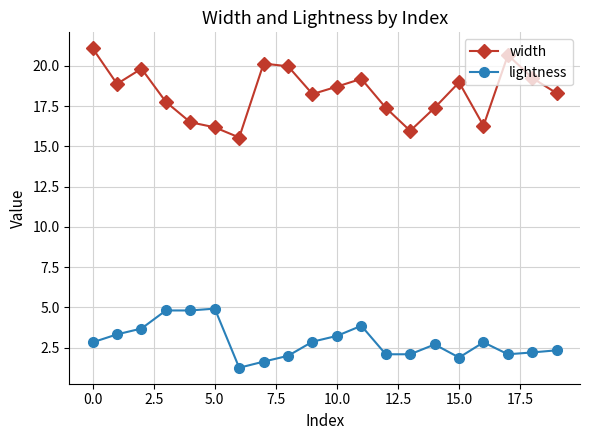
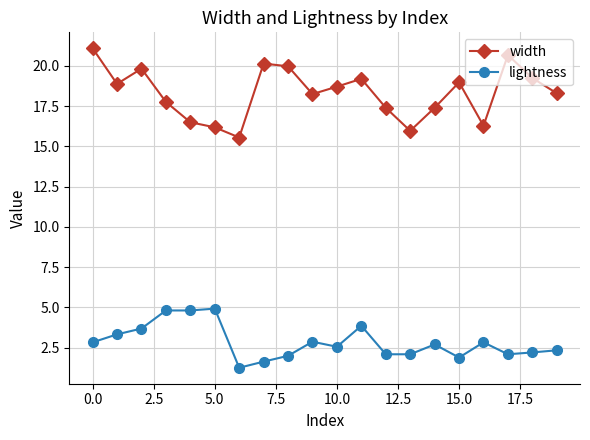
lightness, 10.0: 3.2 -> 2.6
